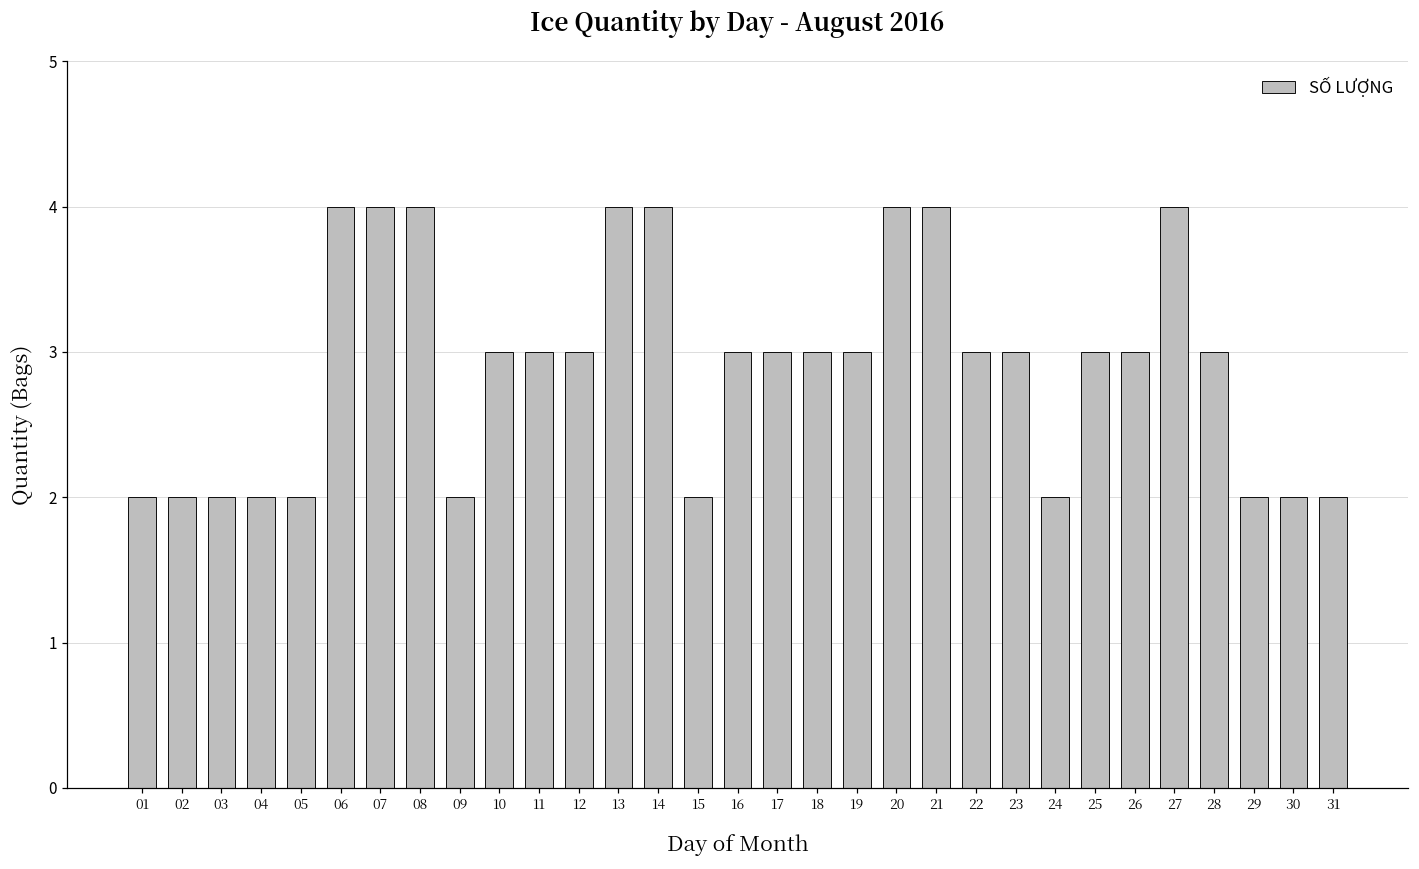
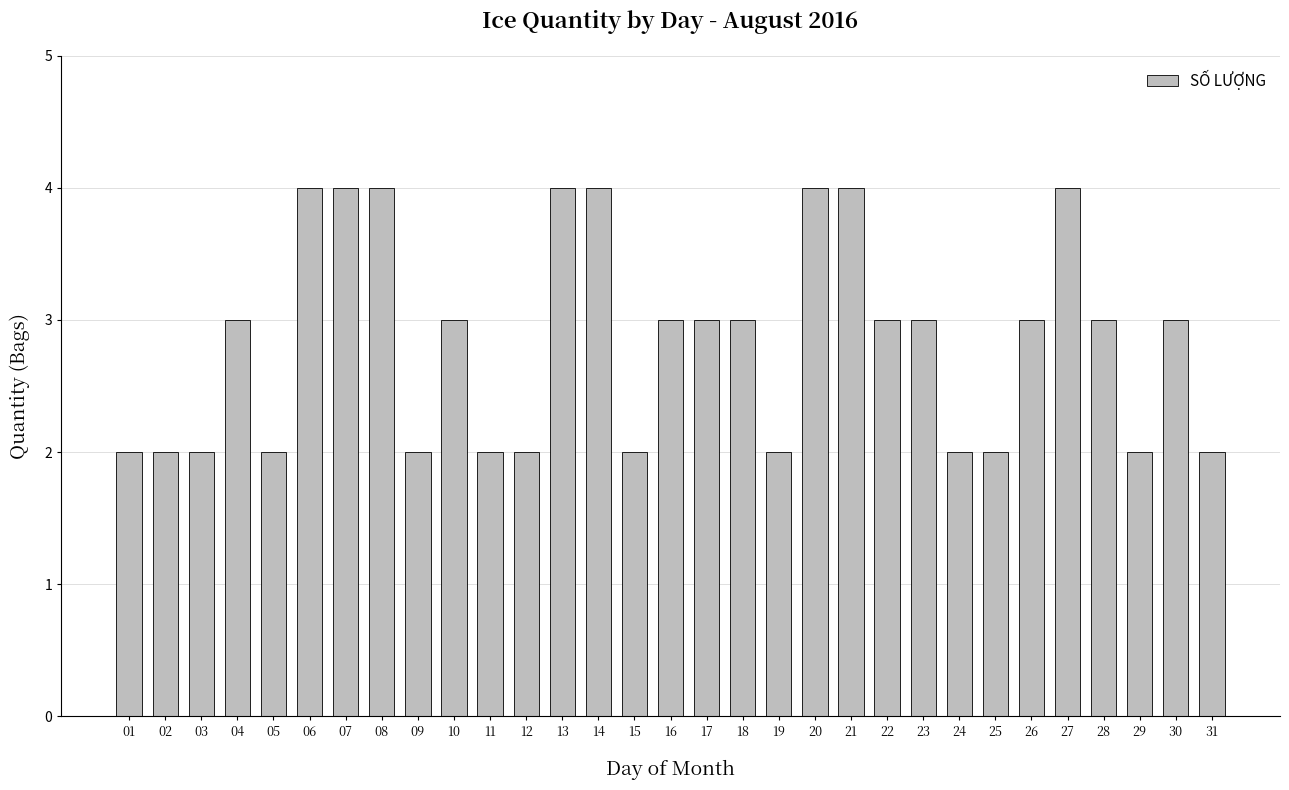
04: 2 -> 3
11: 3 -> 2
12: 3 -> 2
19: 3 -> 2
25: 3 -> 2
30: 2 -> 3
